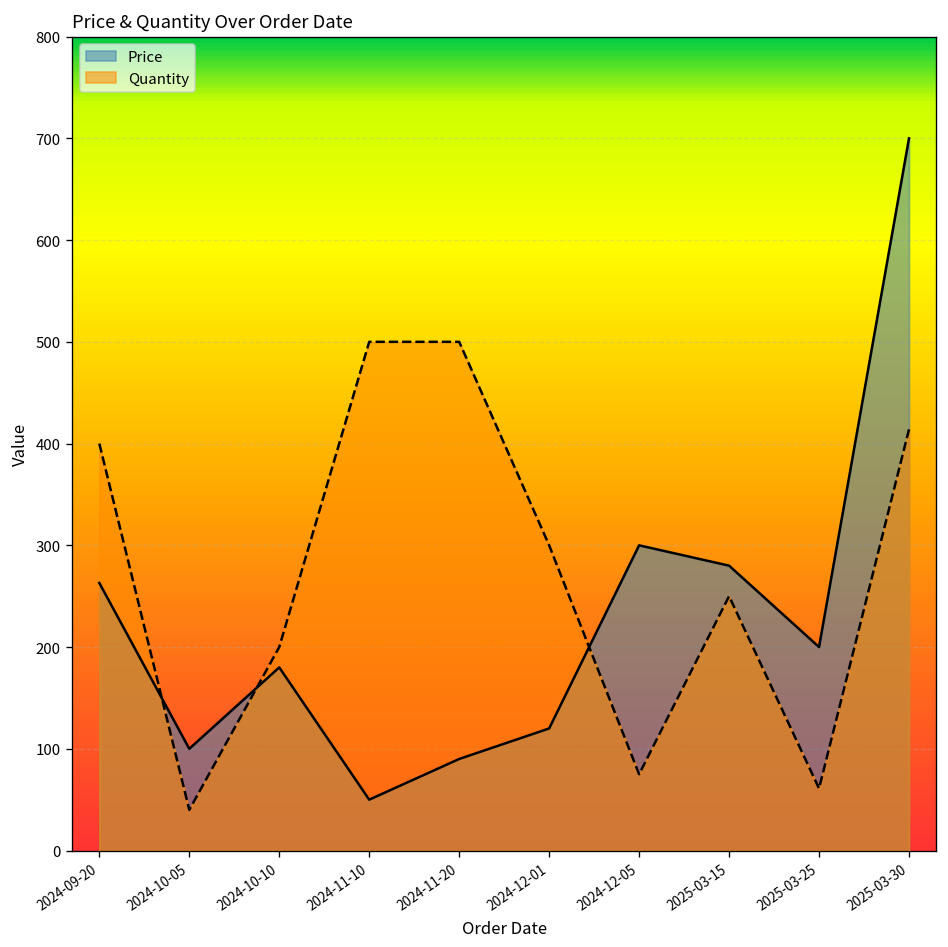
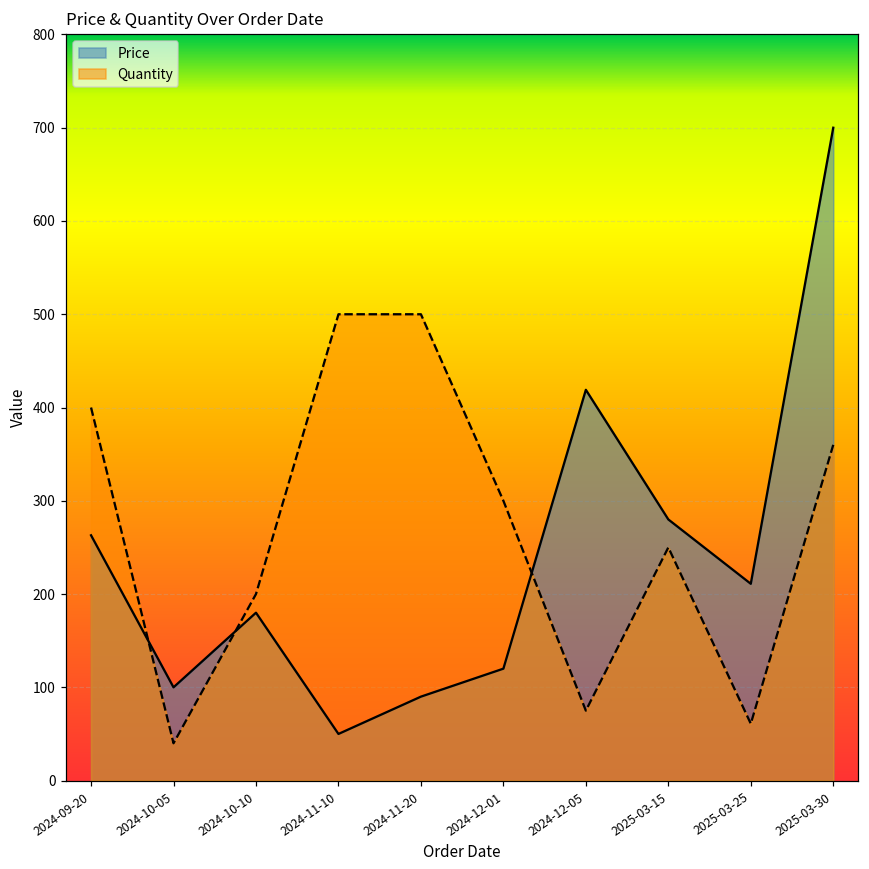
Price, 2024-12-05: 300 -> 420
Price, 2025-03-25: 200 -> 210
Quantity, 2025-03-30: 410 -> 360
